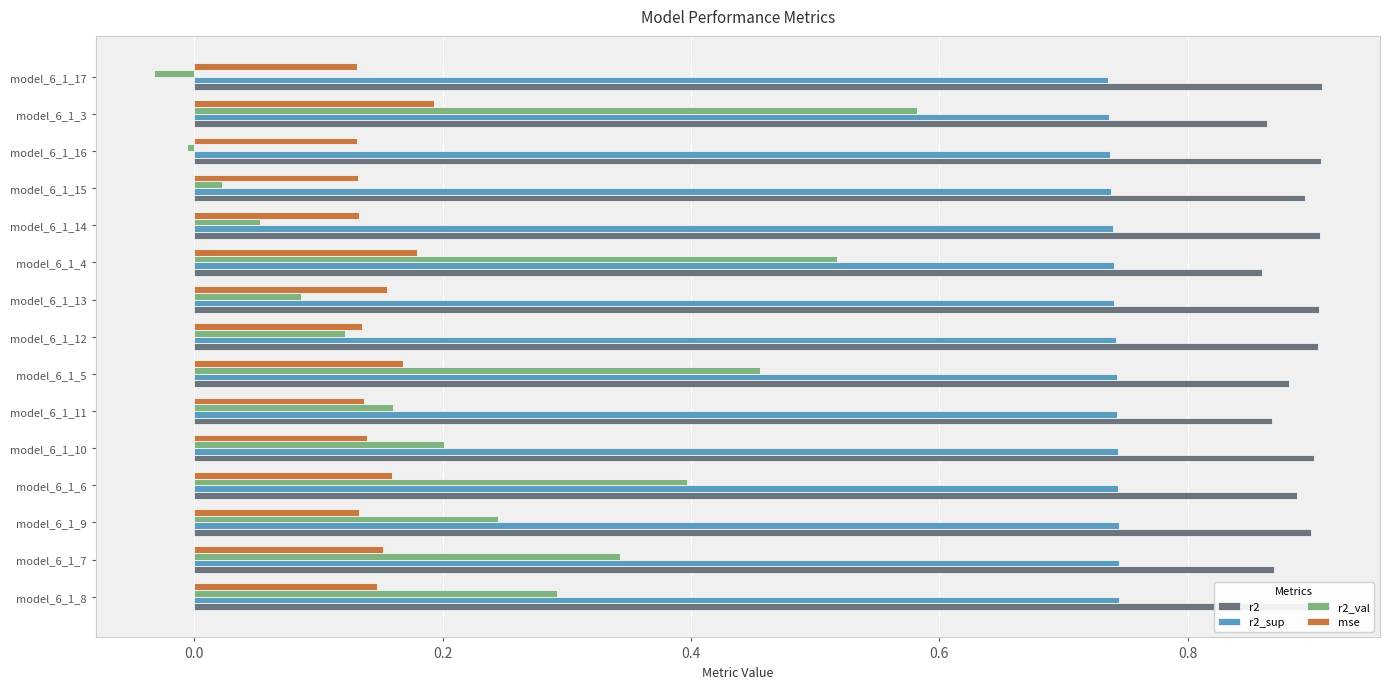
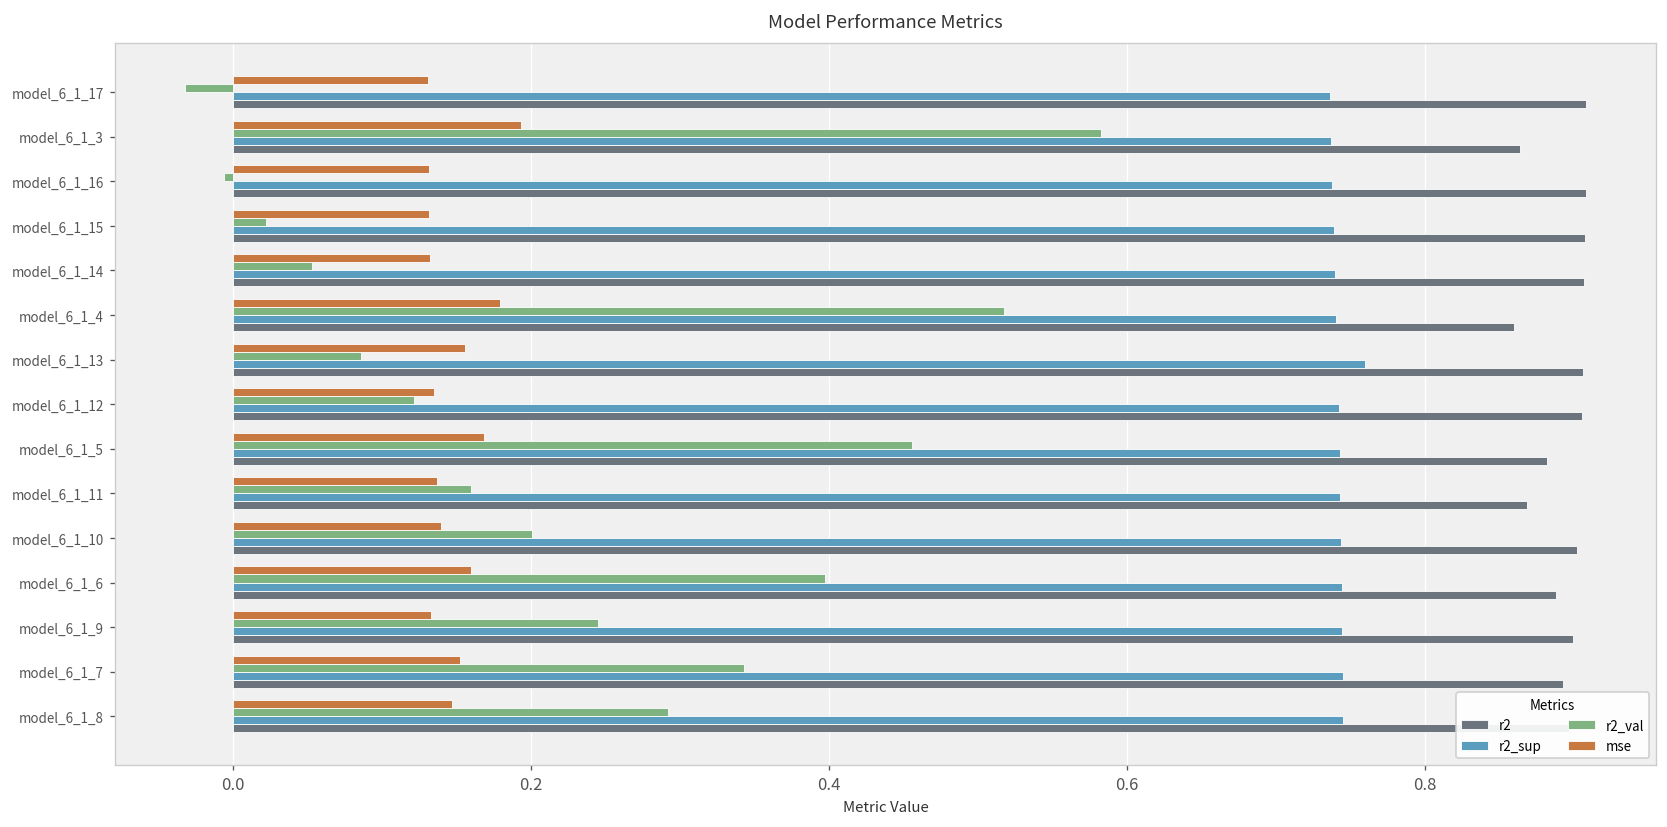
r2, model_6_1_15: 0.895 -> 0.907
r2_sup, model_6_1_13: 0.741 -> 0.759
r2, model_6_1_7: 0.869 -> 0.893
